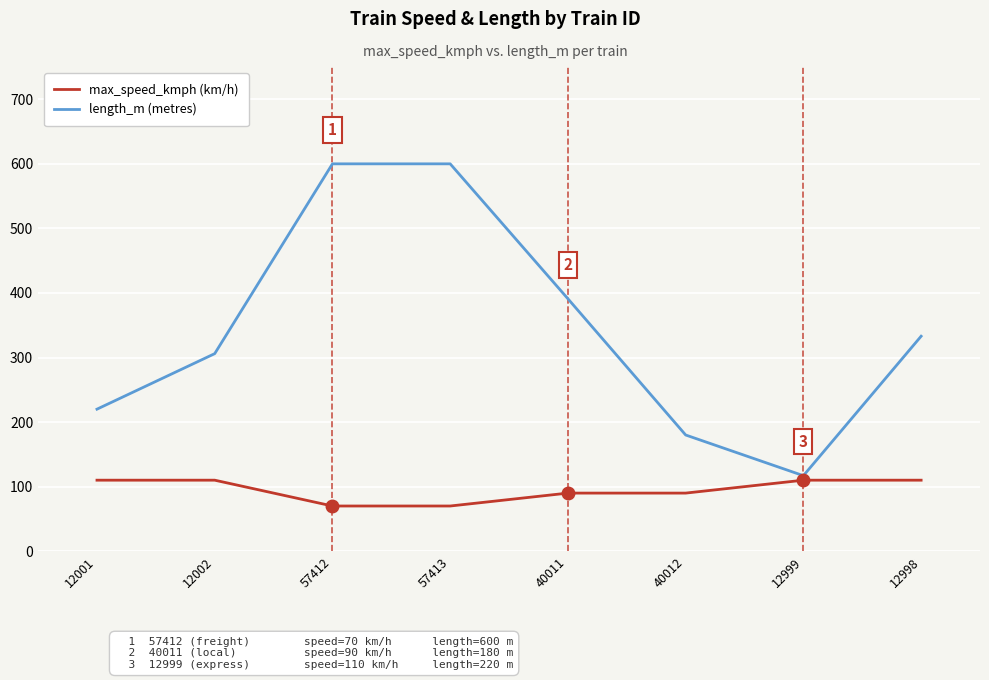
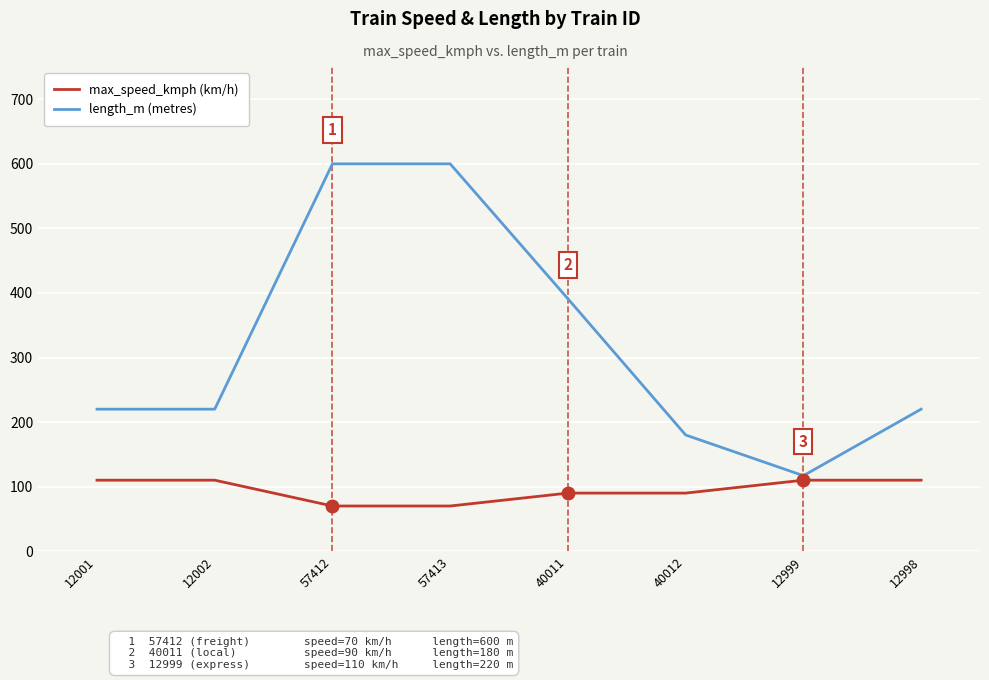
length_m (metres), 12002: 310 -> 220
length_m (metres), 12998: 330 -> 220
